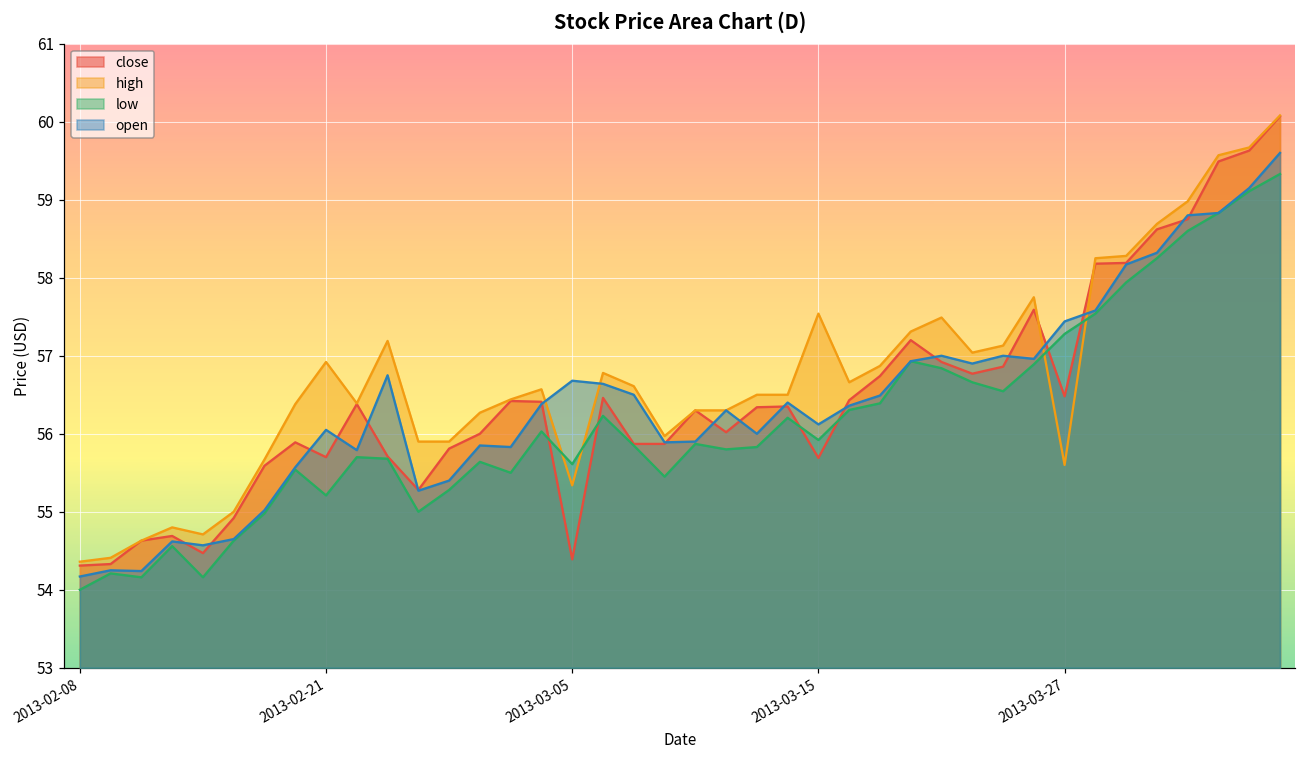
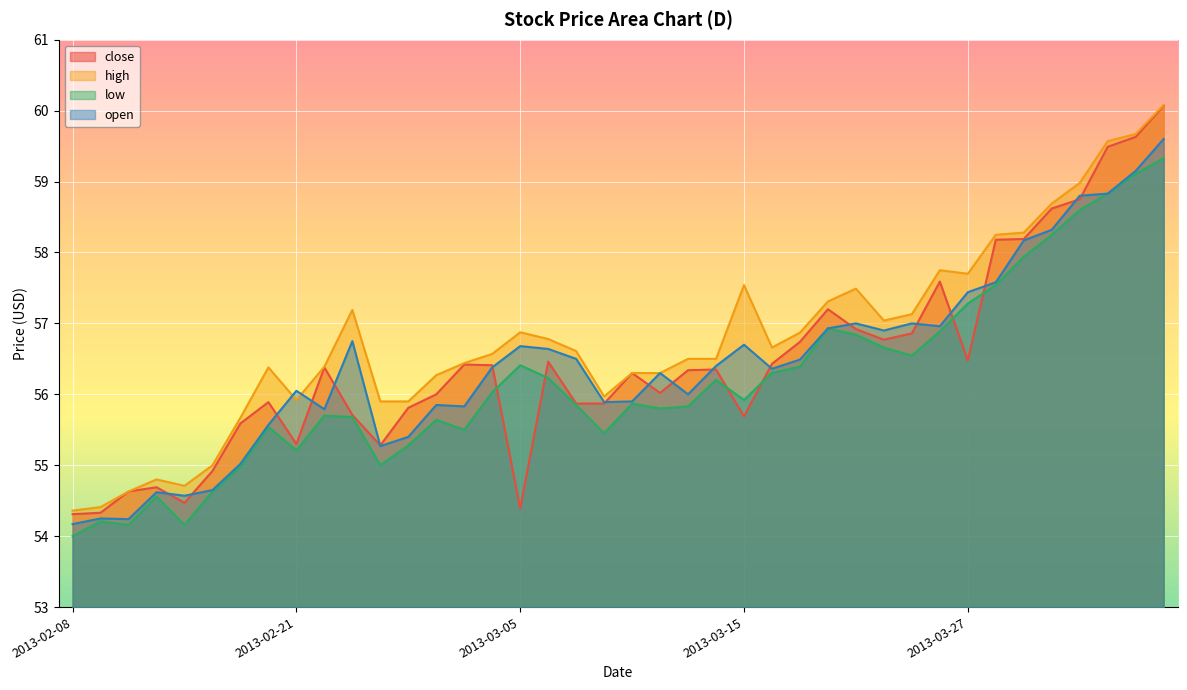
close, 2013-02-21: 55.7 -> 55.3
high, 2013-02-21: 56.9 -> 55.9
high, 2013-03-05: 55.3 -> 56.9
low, 2013-03-05: 55.6 -> 56.4
open, 2013-03-15: 56.1 -> 56.7
high, 2013-03-27: 55.6 -> 57.7
